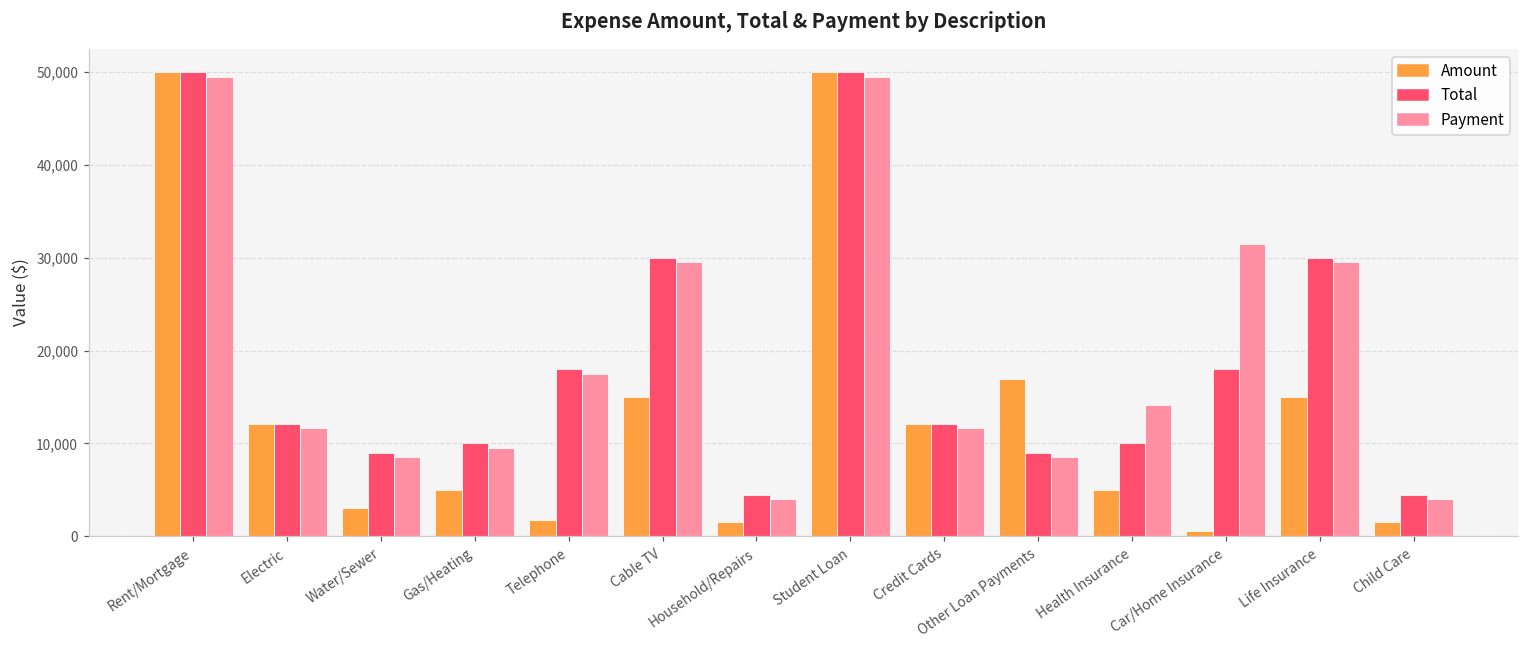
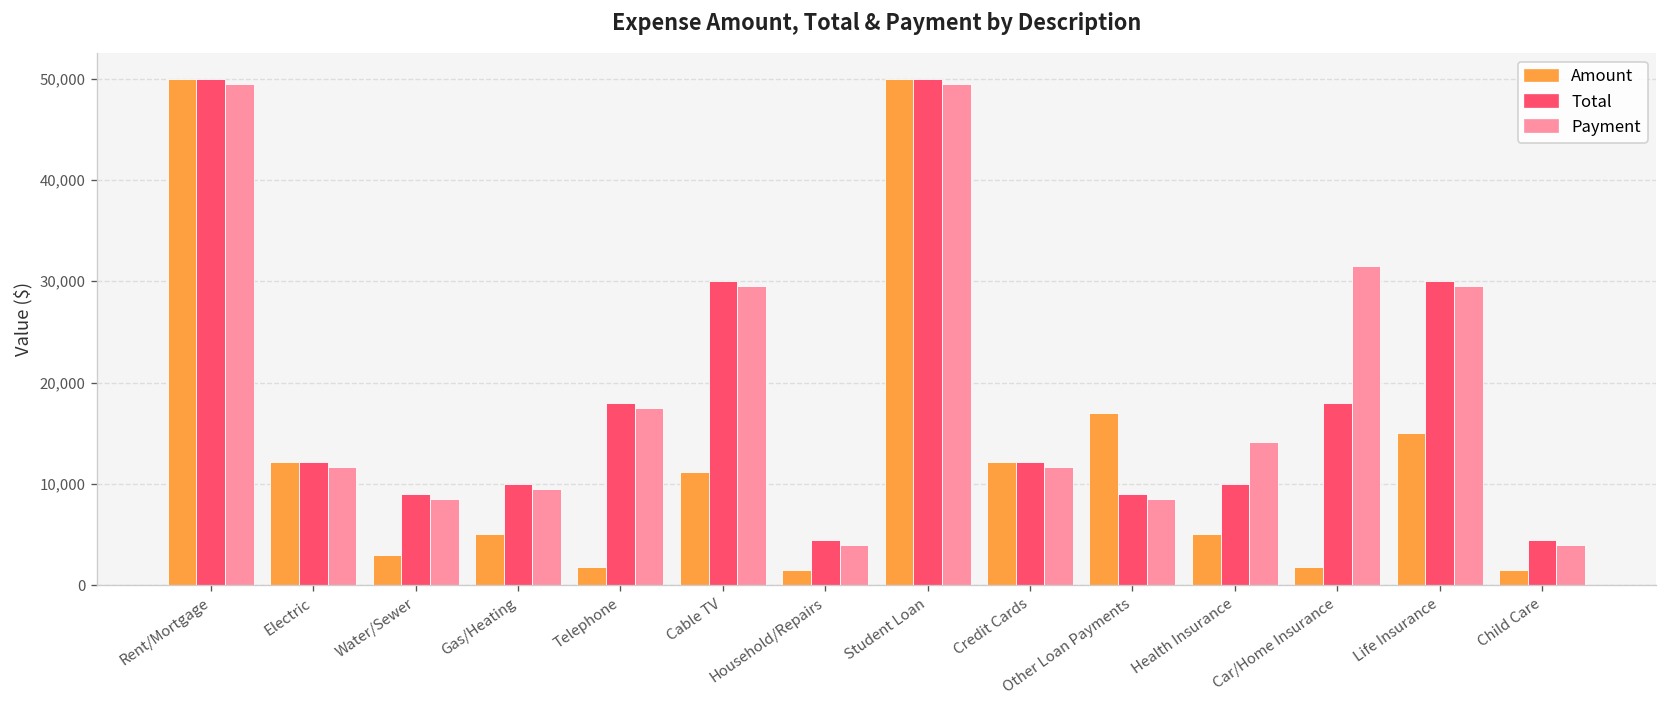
Amount, Cable TV: 15,000 -> 11,000
Amount, Car/Home Insurance: 1,000 -> 2,000
